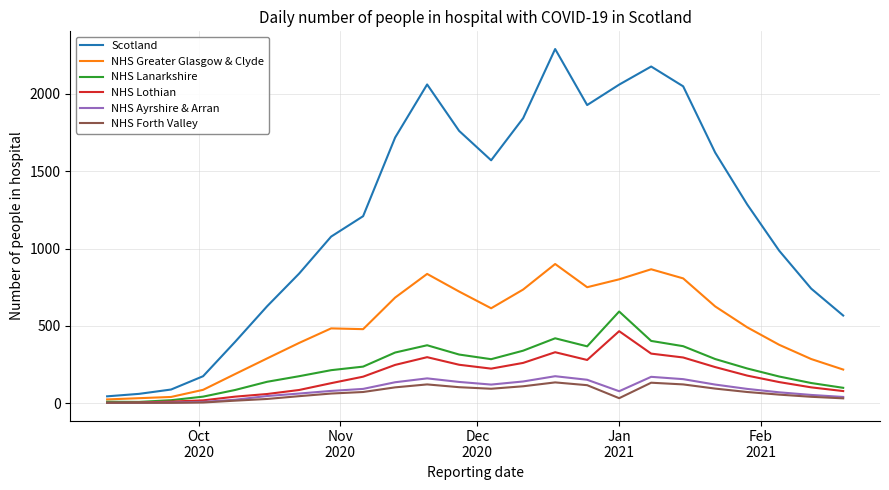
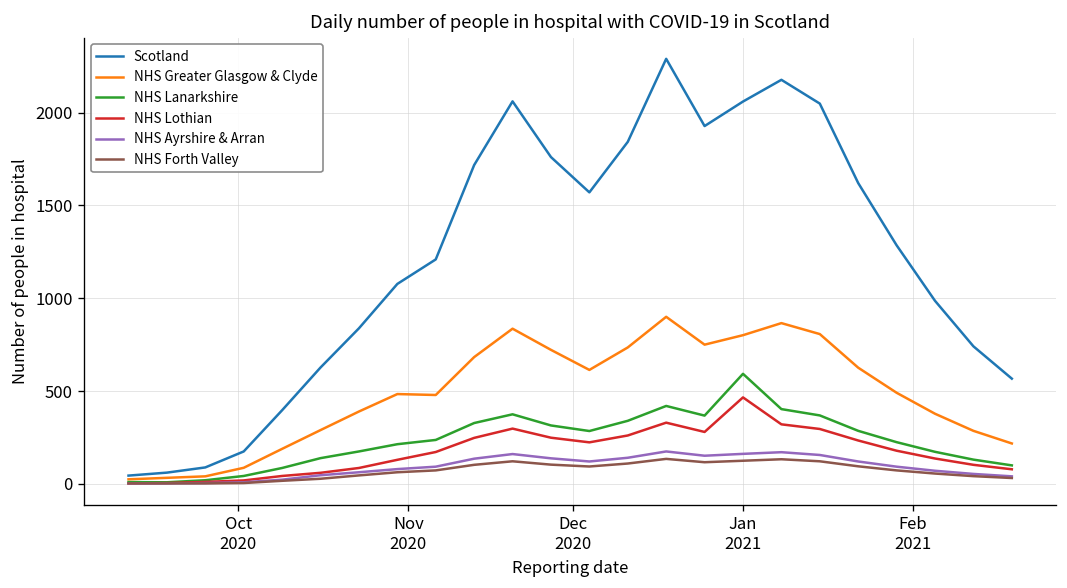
NHS Ayrshire & Arran, Jan 2021: 80 -> 160
NHS Forth Valley, Jan 2021: 30 -> 130
